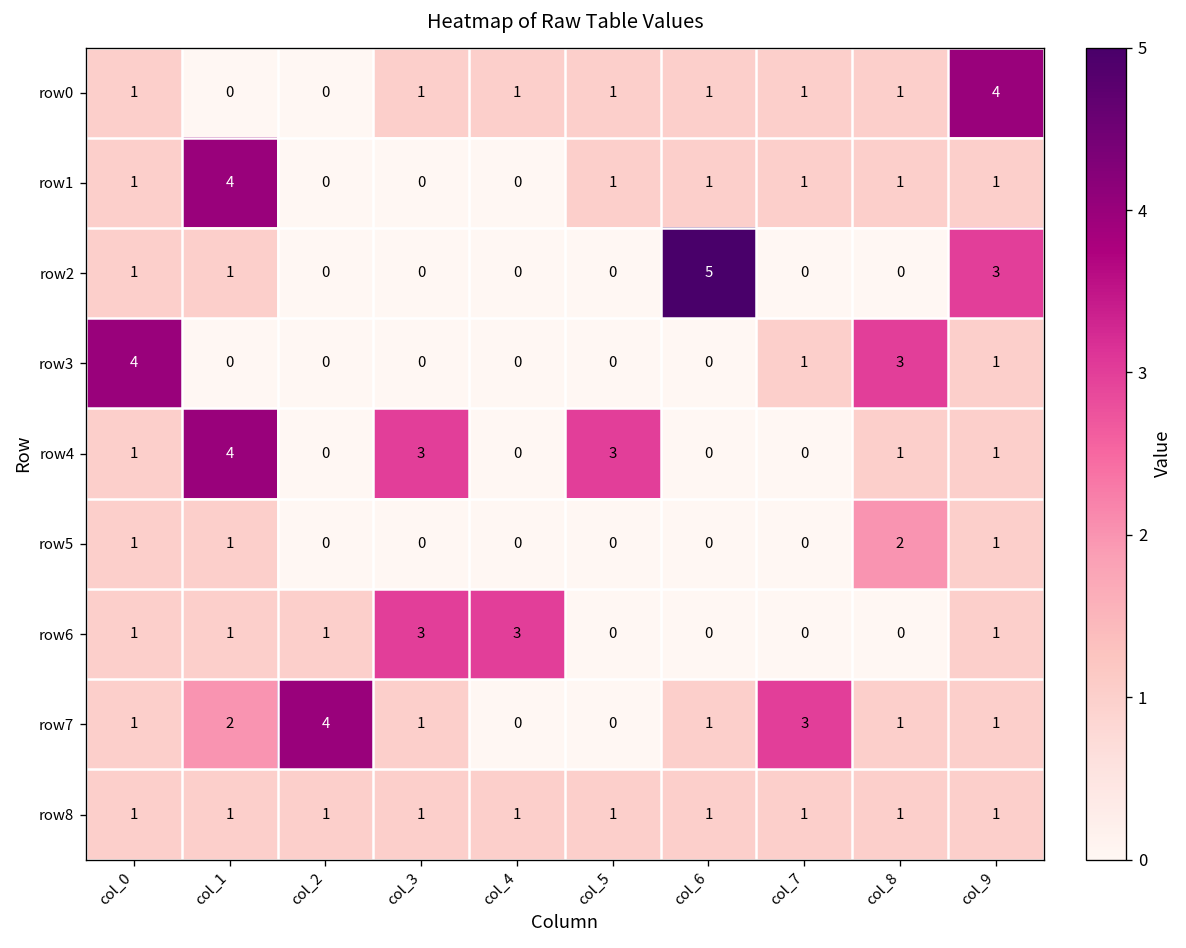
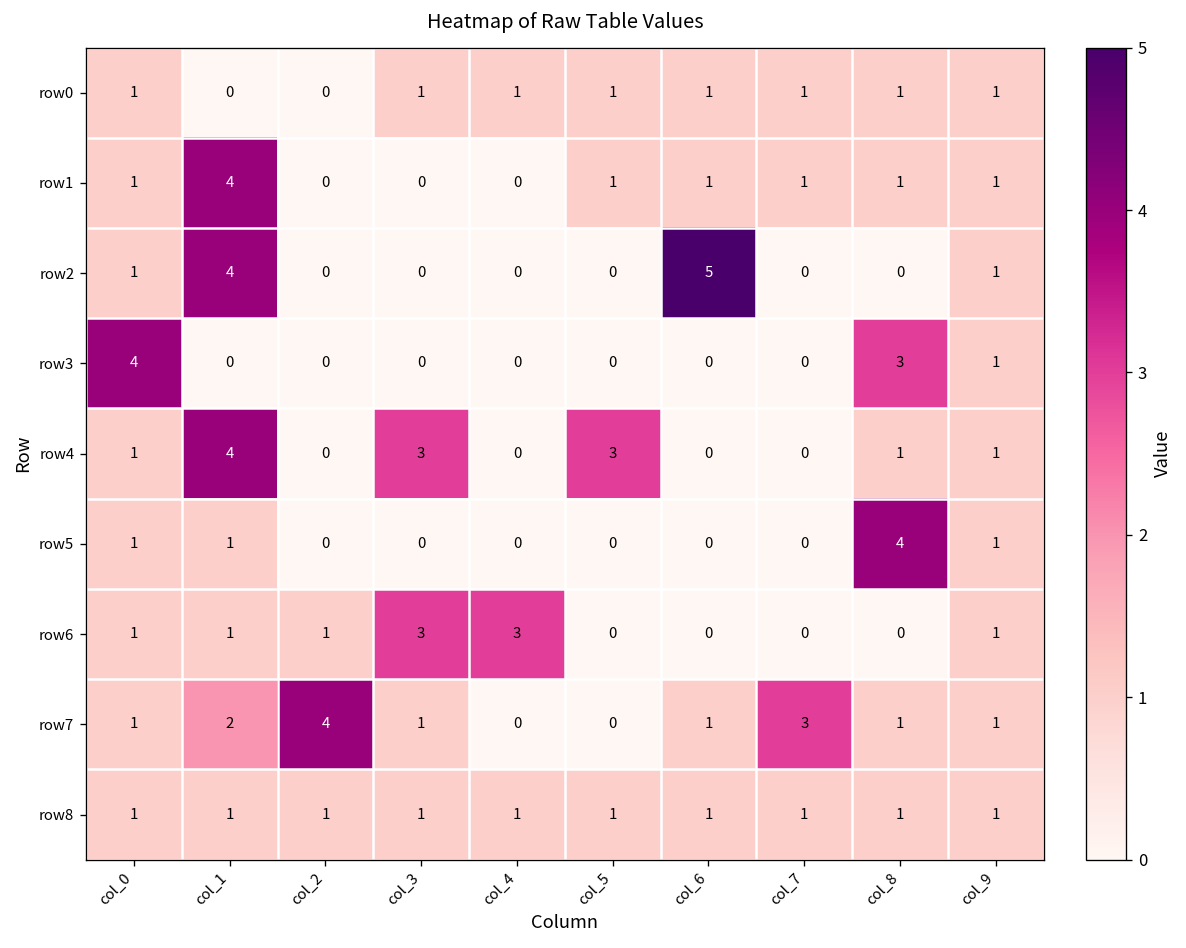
row0, col_9: 4 -> 1
row2, col_1: 1 -> 4
row2, col_9: 3 -> 1
row3, col_7: 1 -> 0
row5, col_8: 2 -> 4
